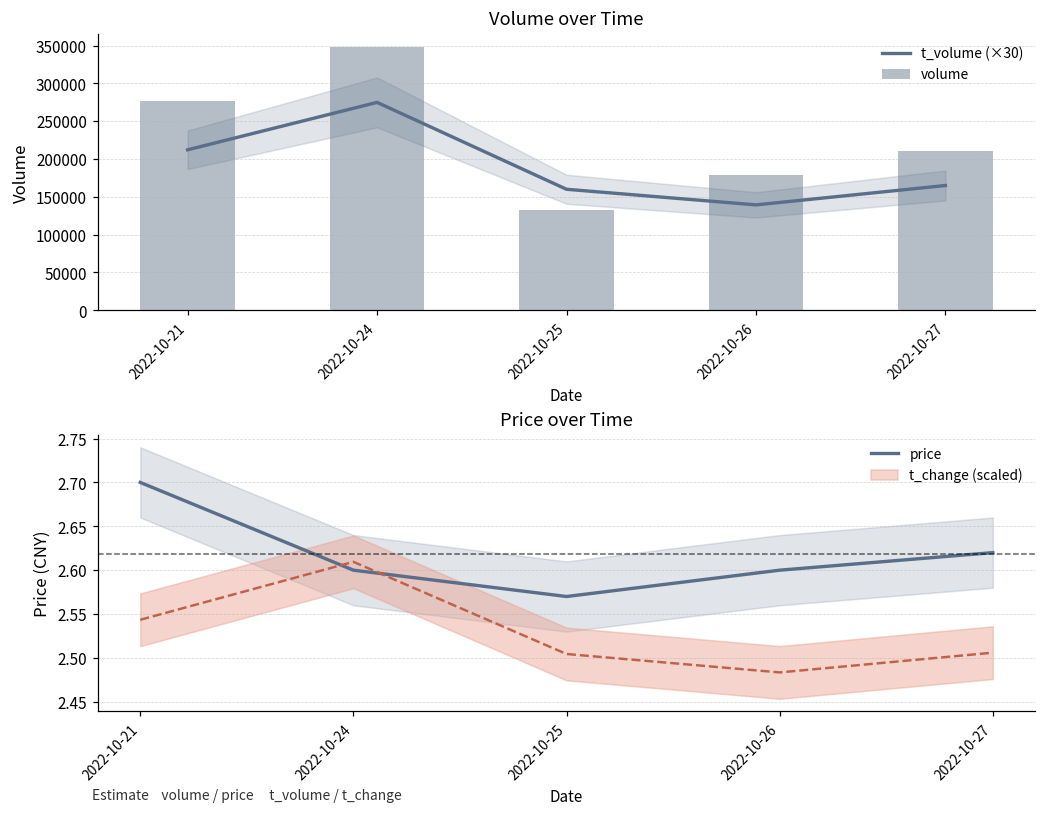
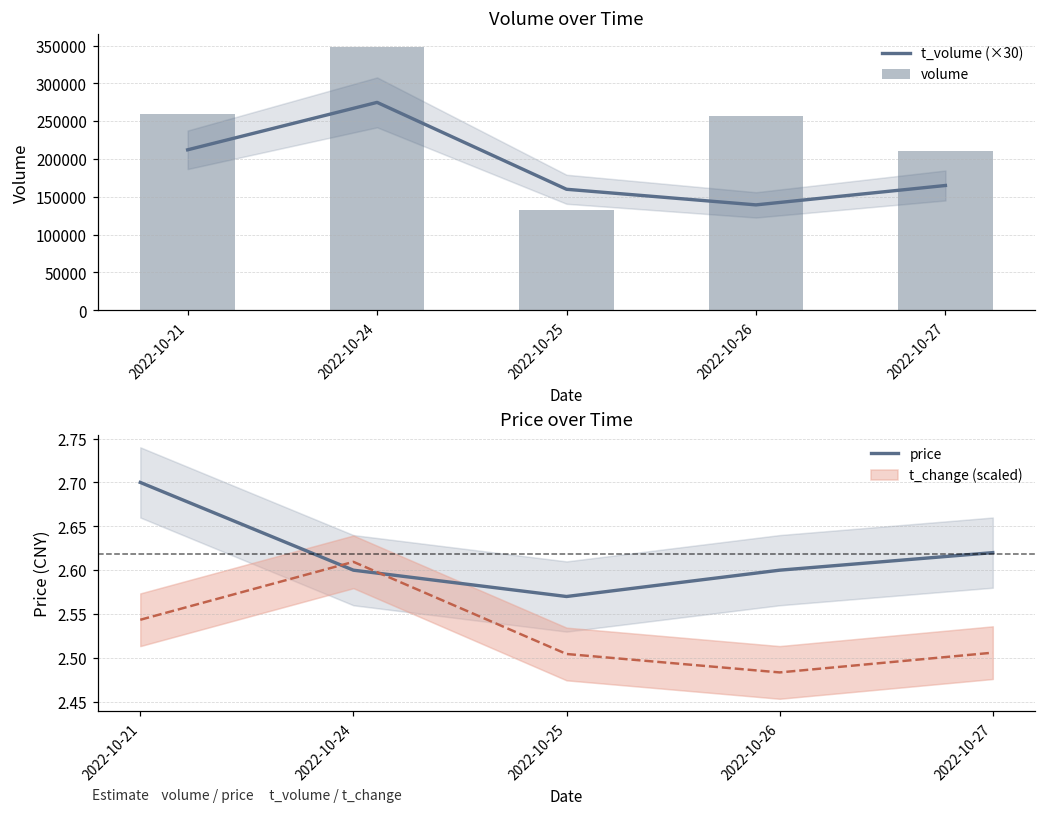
Volume over Time, volume, 2022-10-21: 280000 -> 260000
Volume over Time, volume, 2022-10-26: 180000 -> 260000
